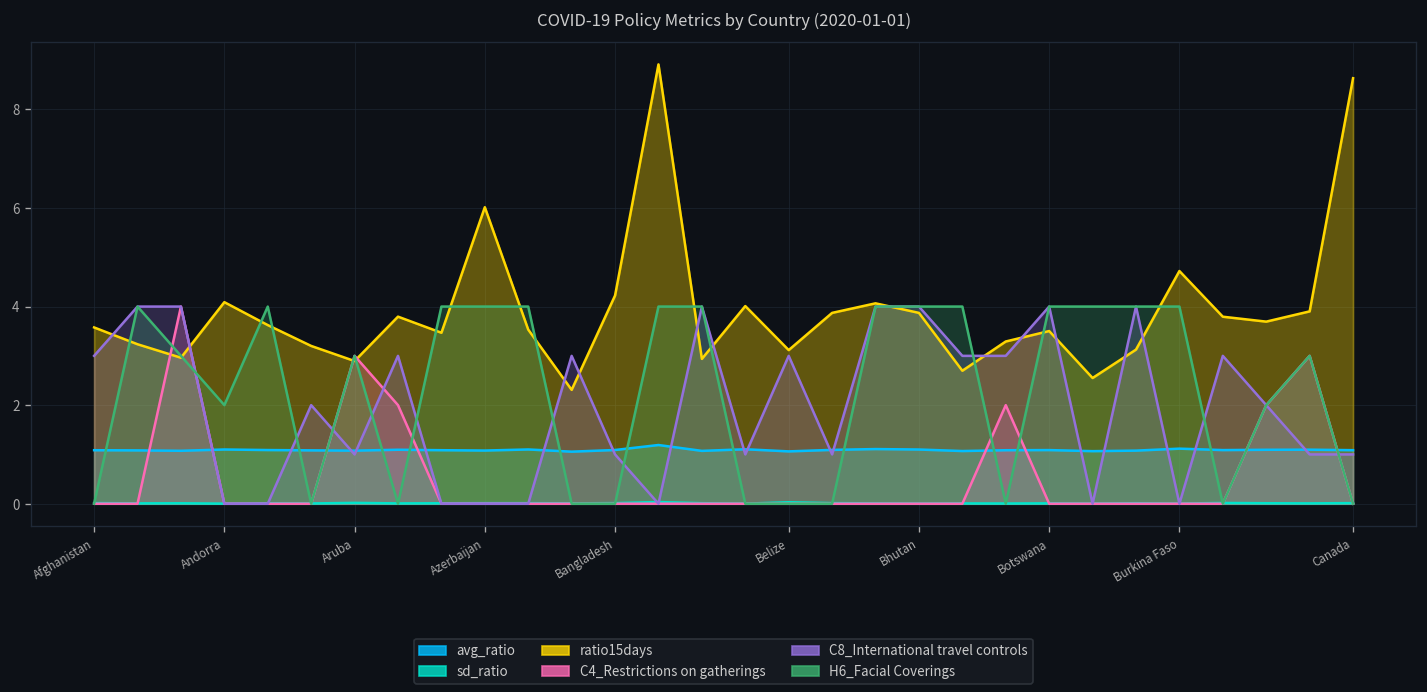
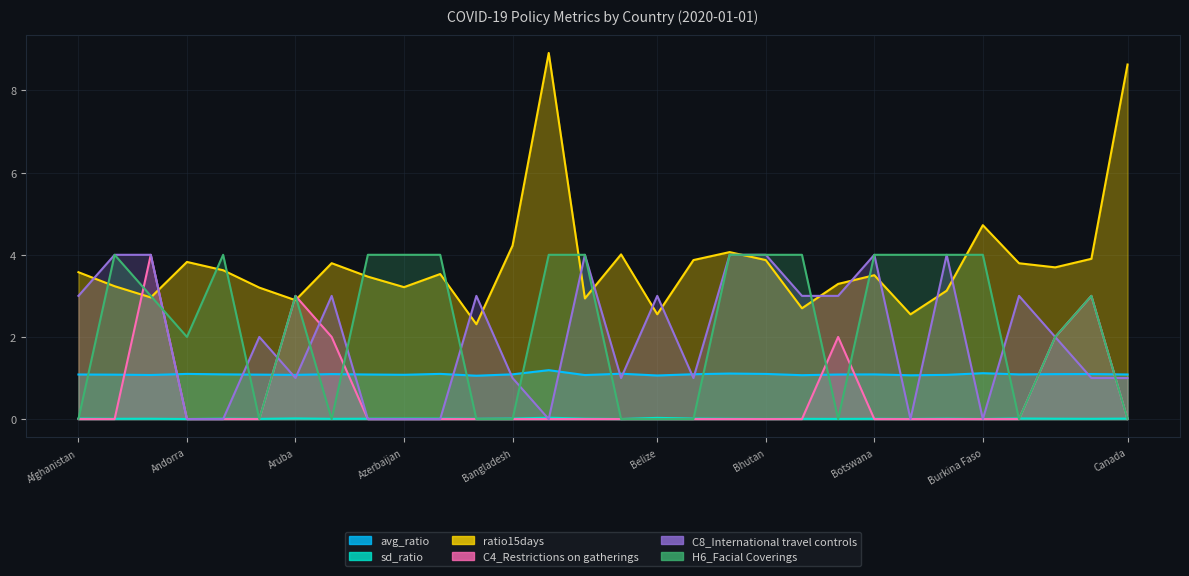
ratio15days, Andorra: 4.1 -> 3.8
ratio15days, Azerbaijan: 6.0 -> 3.2
ratio15days, Belize: 3.1 -> 2.6
